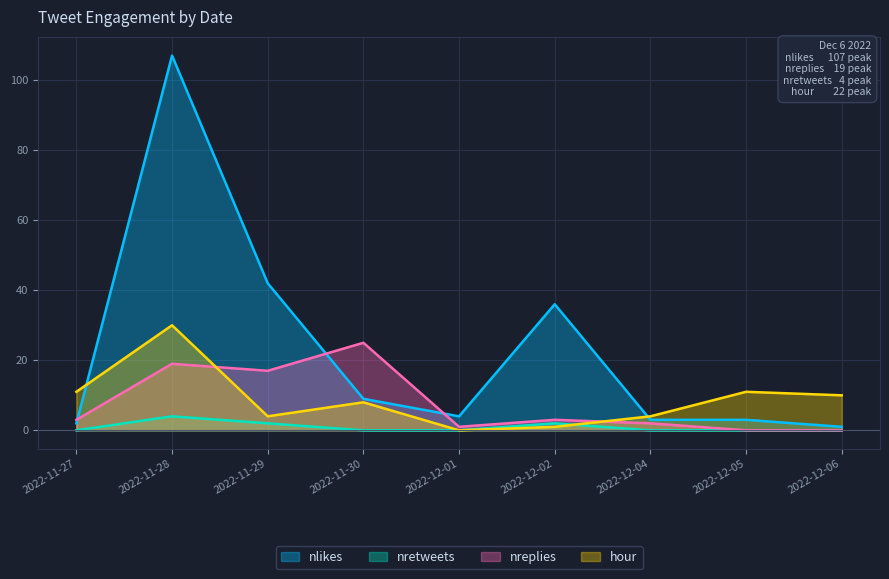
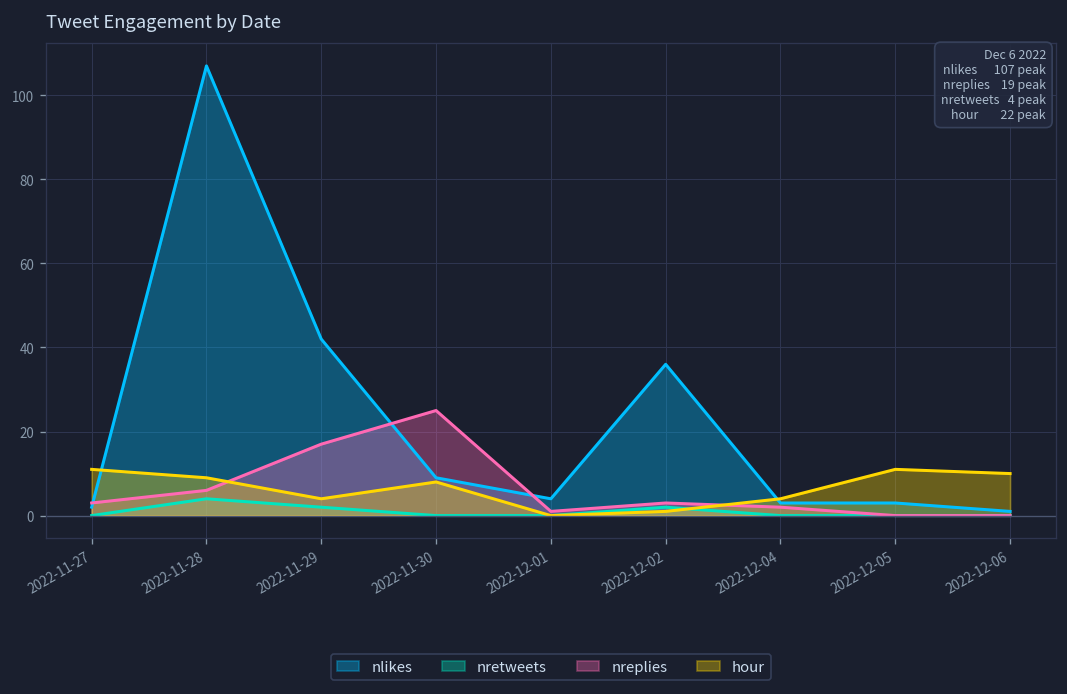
nreplies, 2022-11-28: 19 -> 6
hour, 2022-11-28: 30 -> 9
